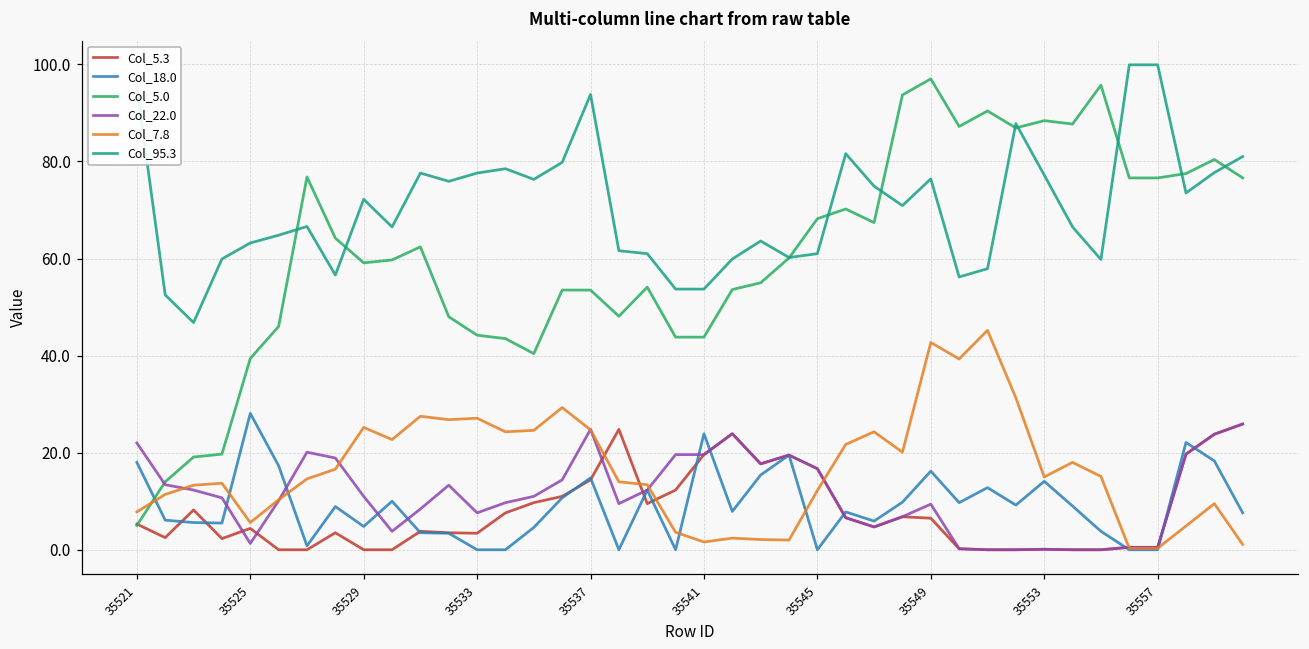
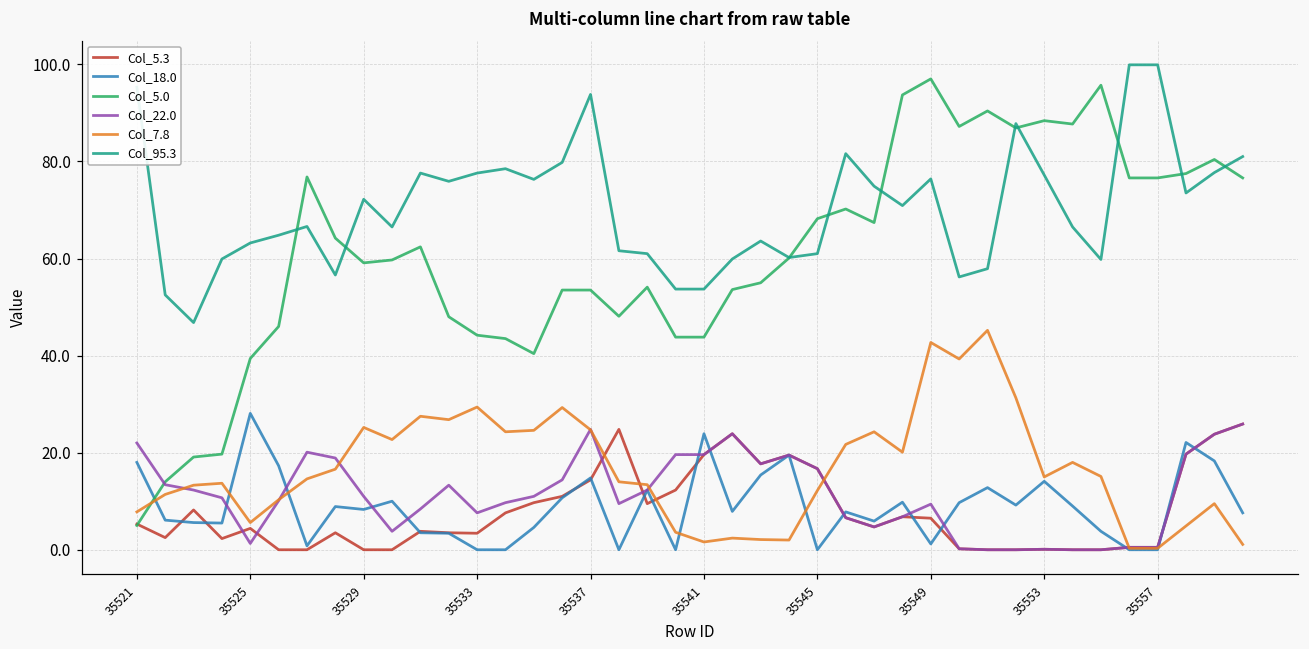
Col_18.0, 35529: 5 -> 8
Col_7.8, 35533: 27 -> 29
Col_18.0, 35549: 16 -> 1
